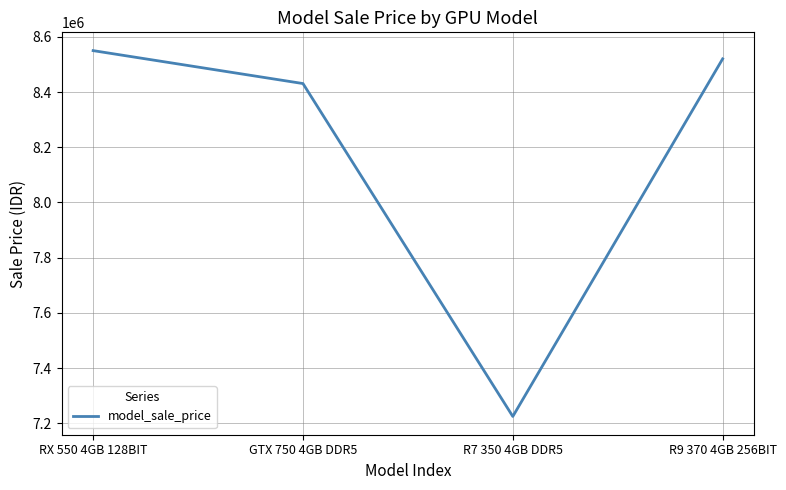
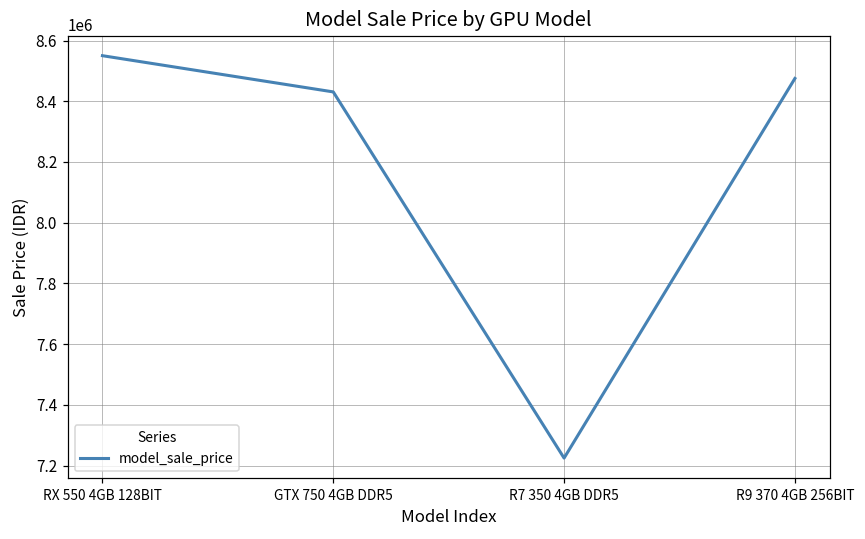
R9 370 4GB 256BIT: 8520000 -> 8480000
